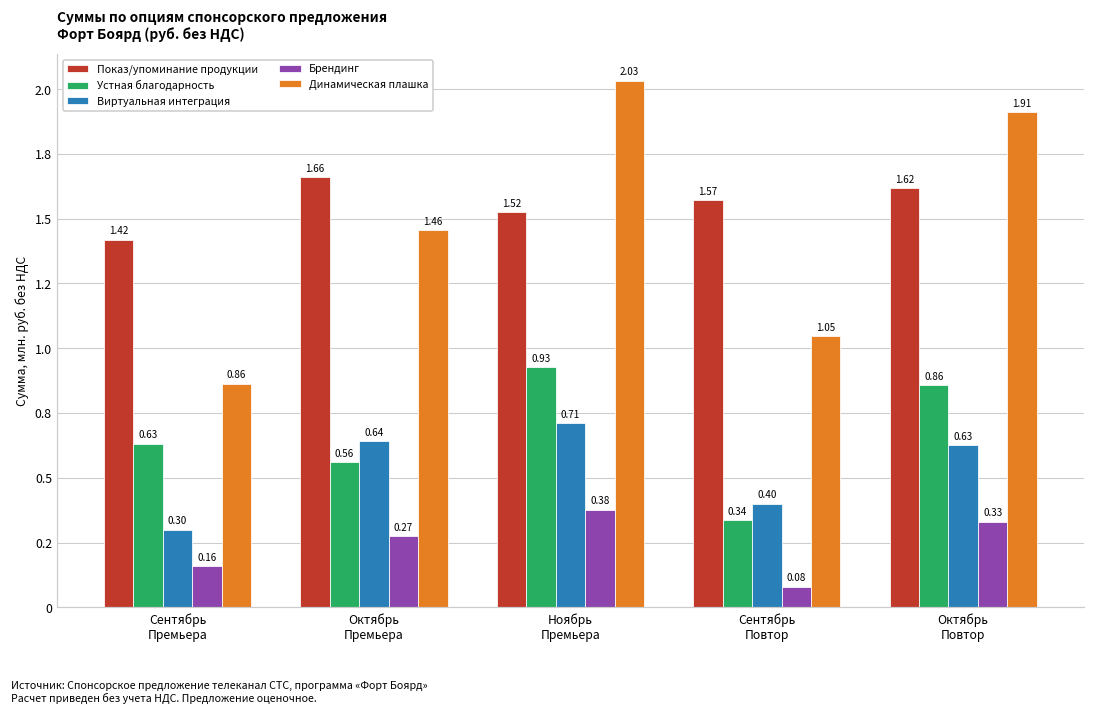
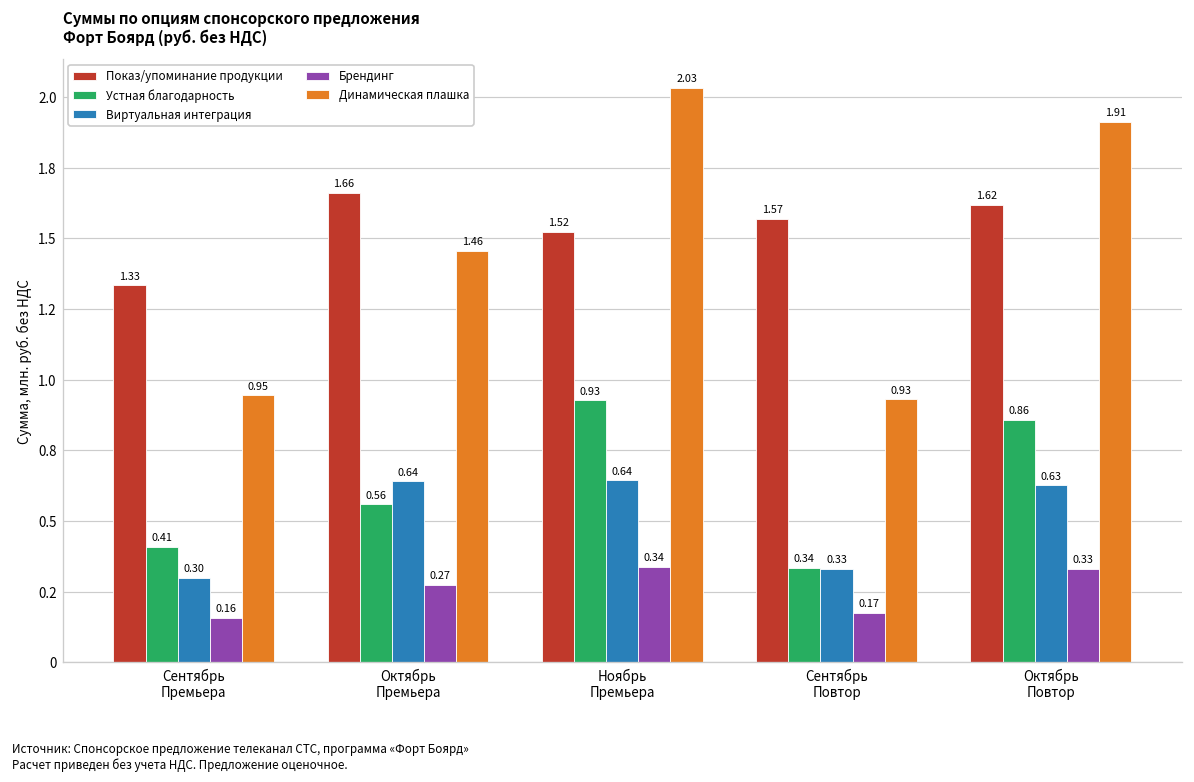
Показ/упоминание продукции, Сентябрь Премьера: 1.42 -> 1.33
Устная благодарность, Сентябрь Премьера: 0.63 -> 0.41
Динамическая плашка, Сентябрь Премьера: 0.86 -> 0.95
Виртуальная интеграция, Ноябрь Премьера: 0.71 -> 0.64
Брендинг, Ноябрь Премьера: 0.38 -> 0.34
Виртуальная интеграция, Сентябрь Повтор: 0.40 -> 0.33
Брендинг, Сентябрь Повтор: 0.08 -> 0.17
Динамическая плашка, Сентябрь Повтор: 1.05 -> 0.93
